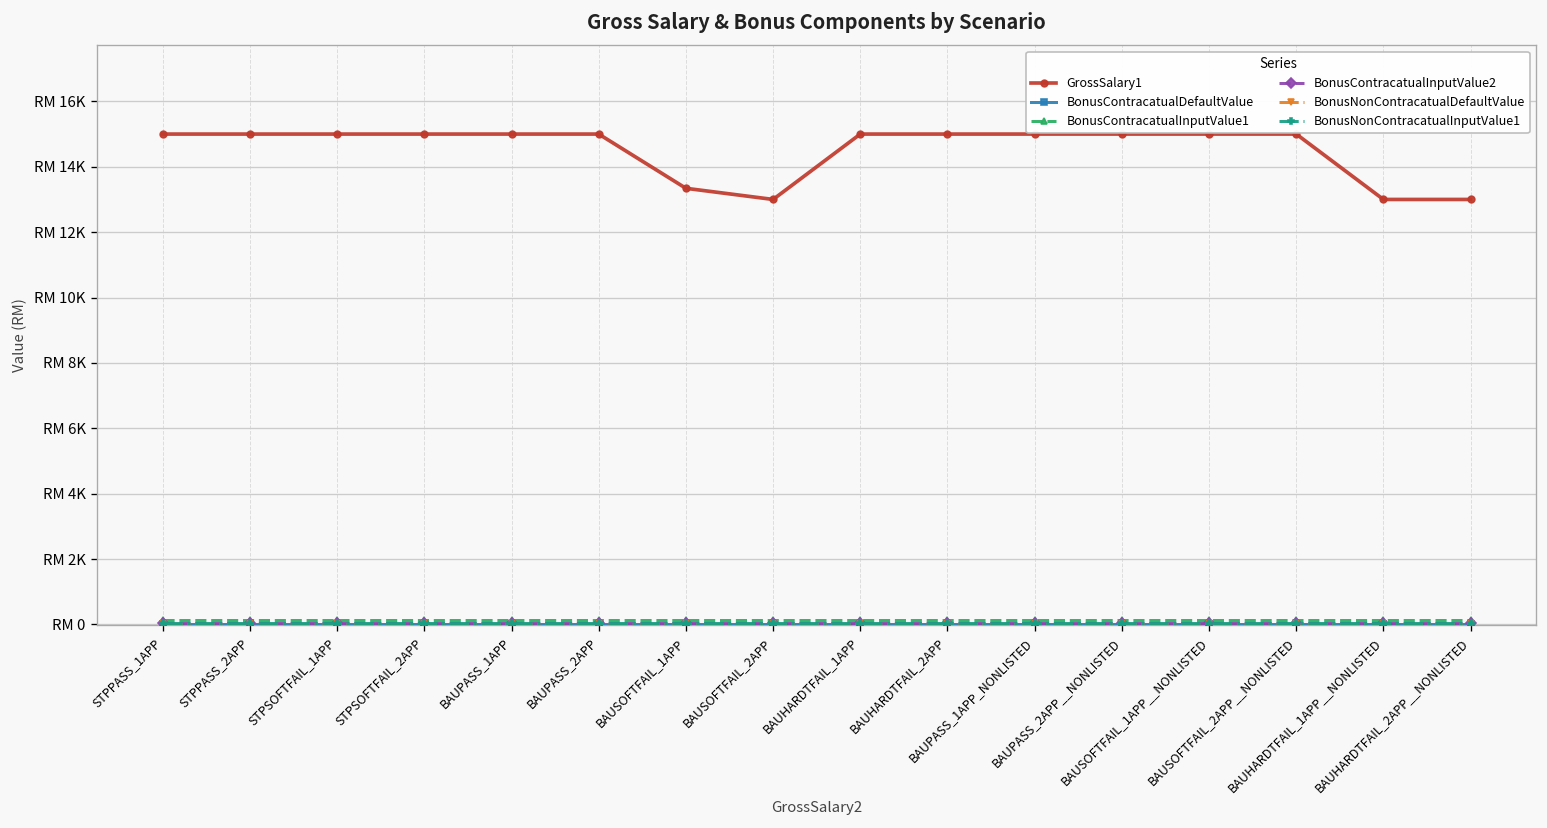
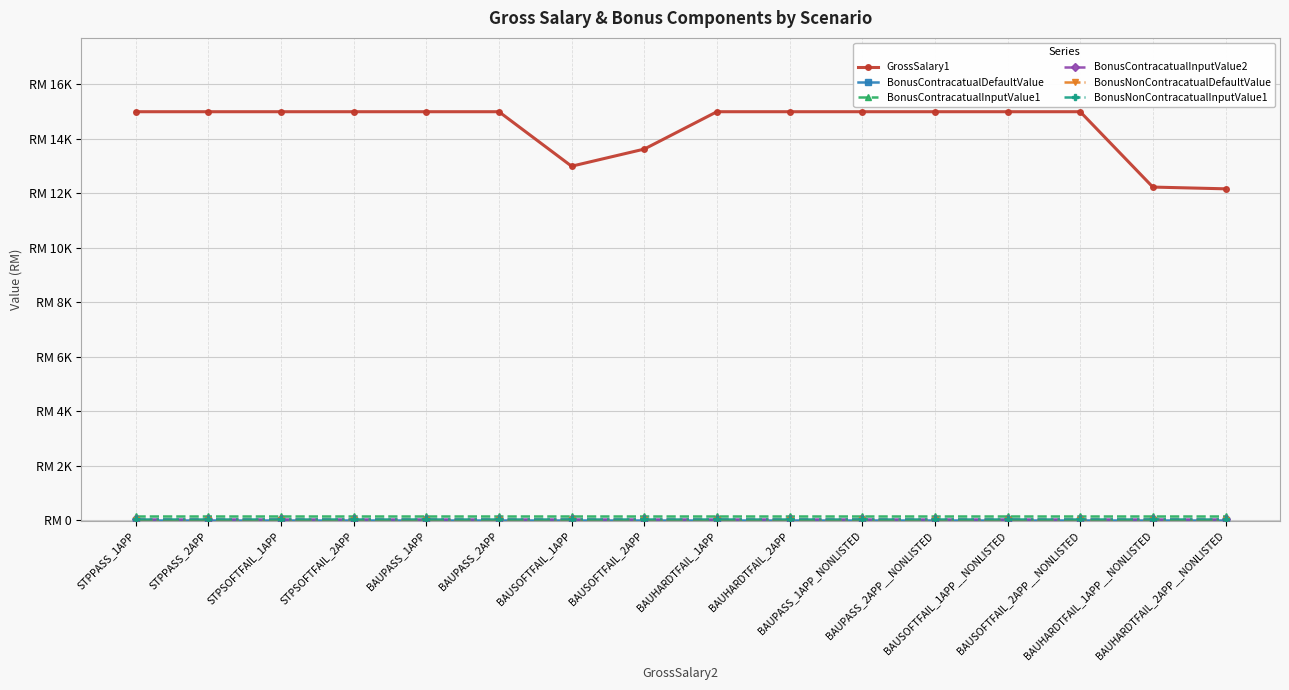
GrossSalary1, BAUSOFTFAIL_1APP: RM 13300 -> RM 13000
GrossSalary1, BAUSOFTFAIL_2APP: RM 13000 -> RM 13600
GrossSalary1, BAUHARDTFAIL_1APP__NONLISTED: RM 13000 -> RM 12200
GrossSalary1, BAUHARDTFAIL_2APP__NONLISTED: RM 13000 -> RM 12200
